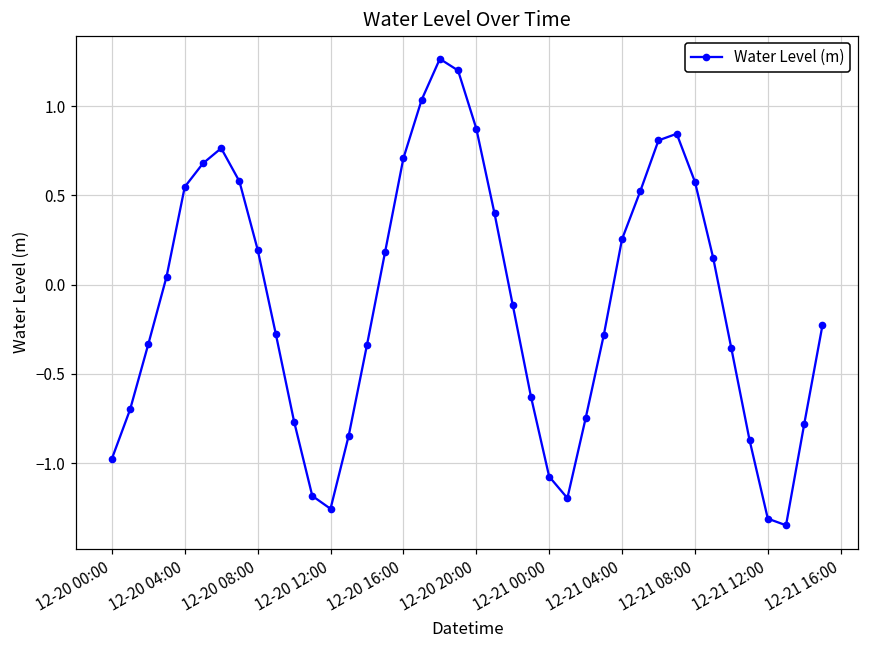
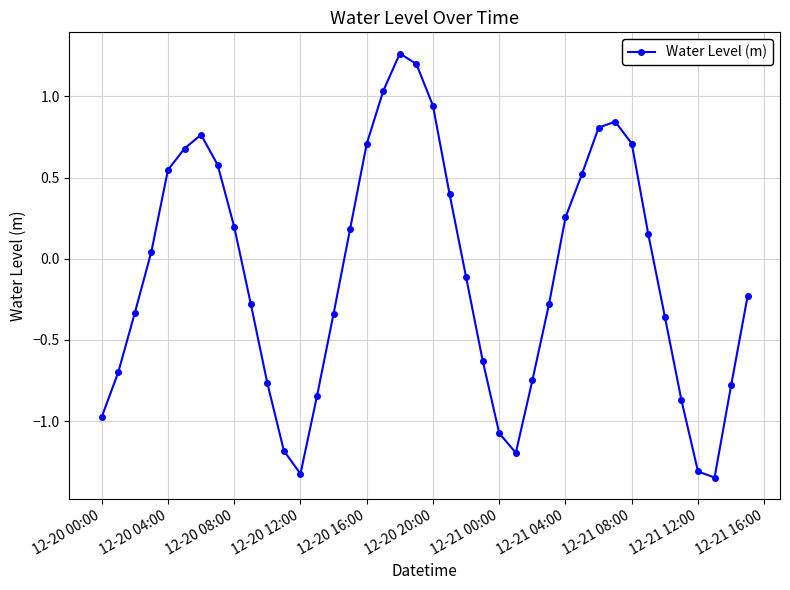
12-20 12:00: -1.25 -> -1.32
12-20 20:00: 0.87 -> 0.94
12-21 08:00: 0.58 -> 0.71
